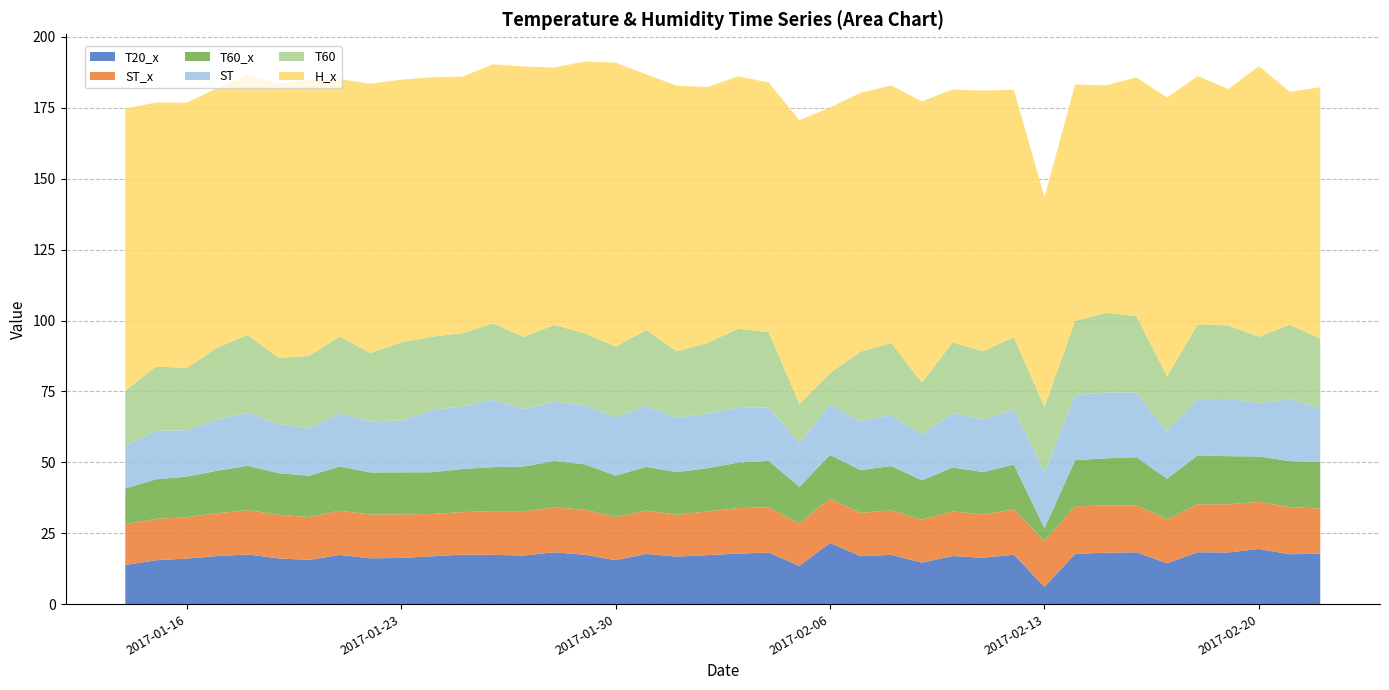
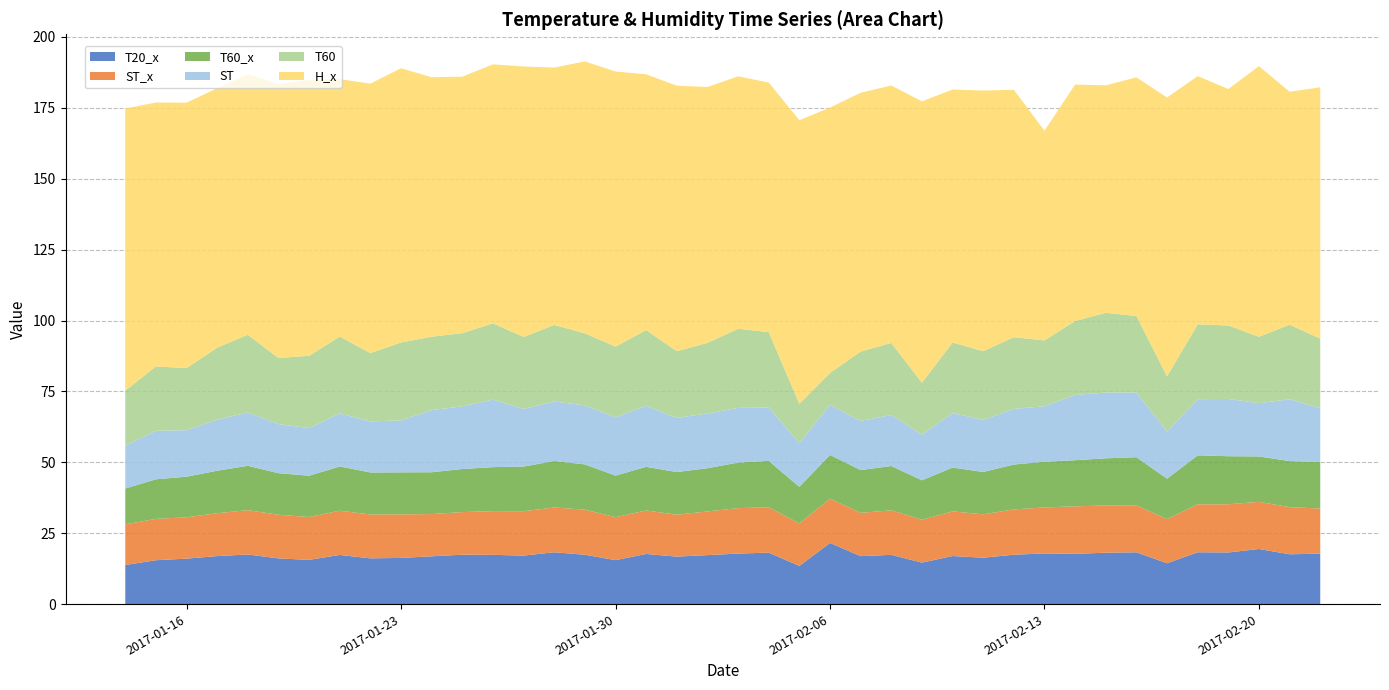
H_x, 2017-01-23: 93 -> 97
H_x, 2017-01-30: 100 -> 97
T20_x, 2017-02-13: 6 -> 18
T60_x, 2017-02-13: 5 -> 16
